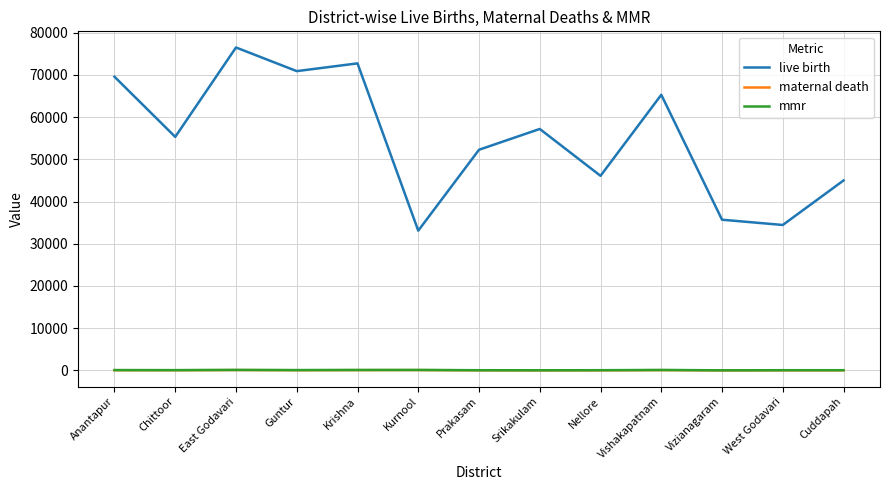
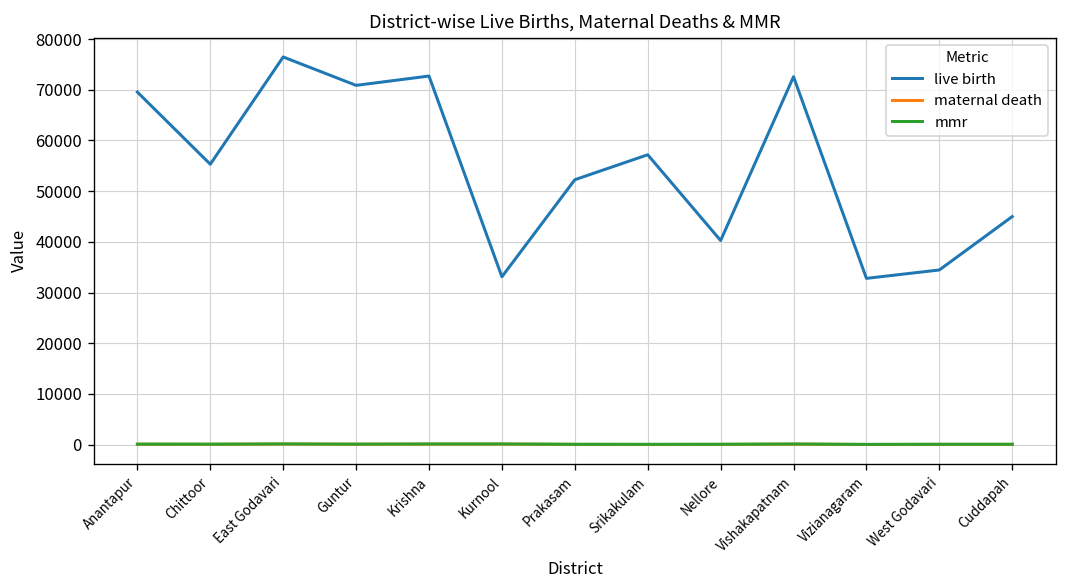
live birth, Nellore: 46000 -> 40000
live birth, Vishakapatnam: 65000 -> 73000
live birth, Vizianagaram: 36000 -> 33000
